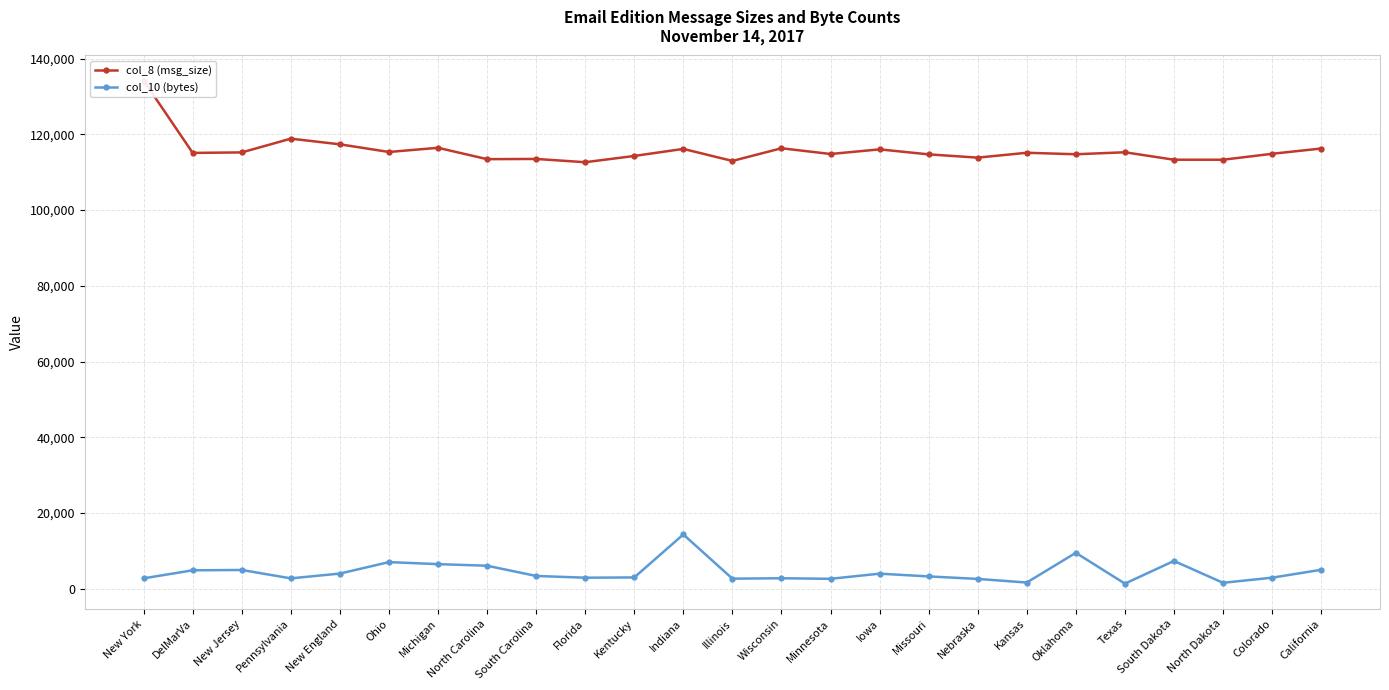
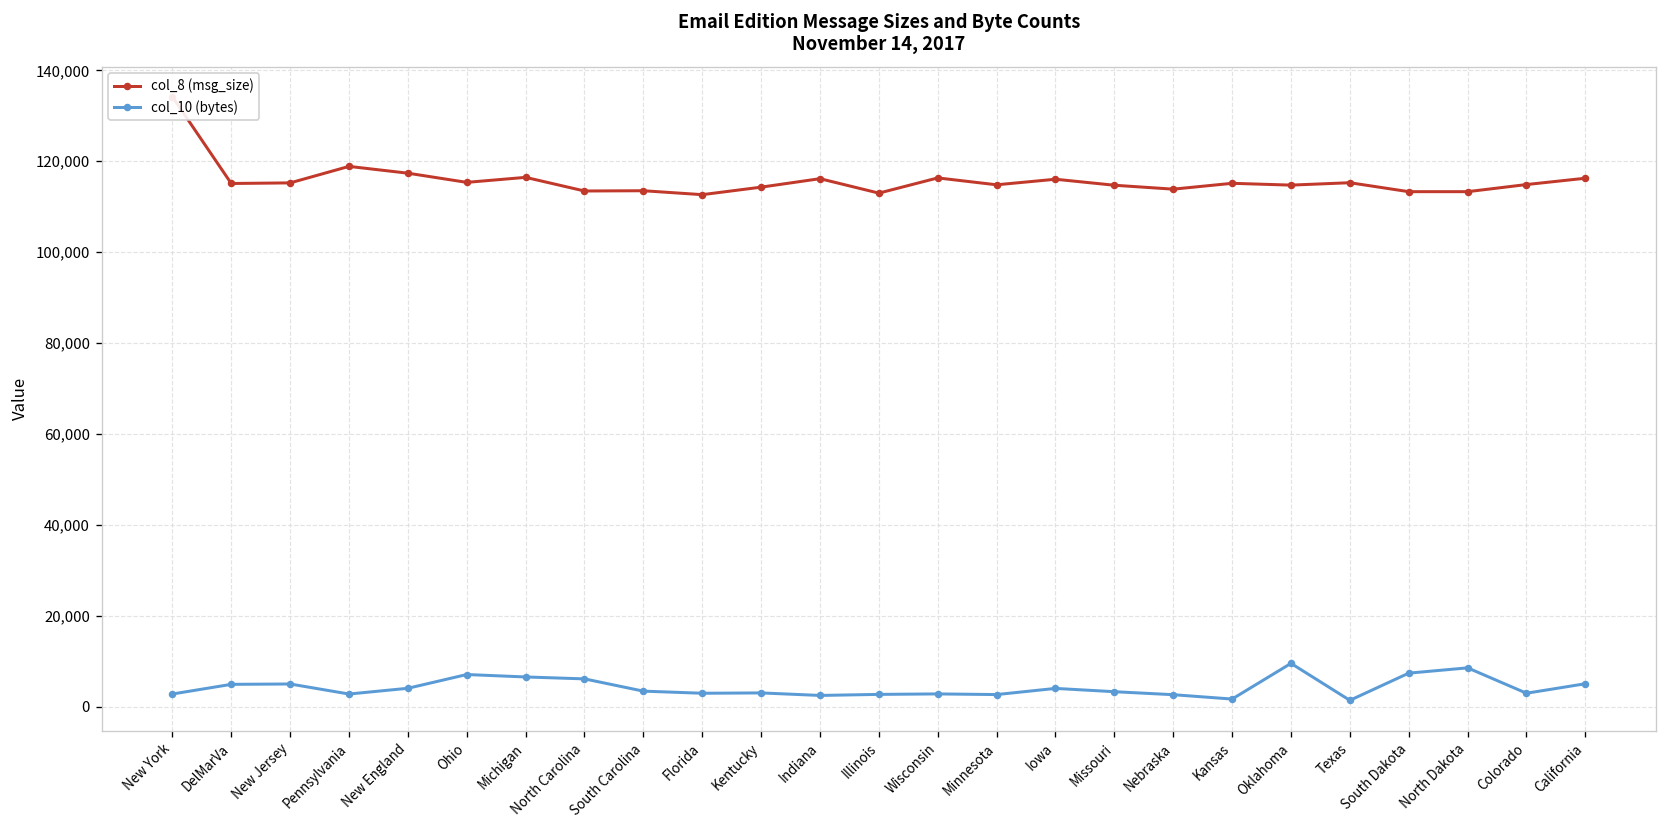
col_10 (bytes), Indiana: 14,000 -> 2,000
col_10 (bytes), North Dakota: 2,000 -> 9,000
